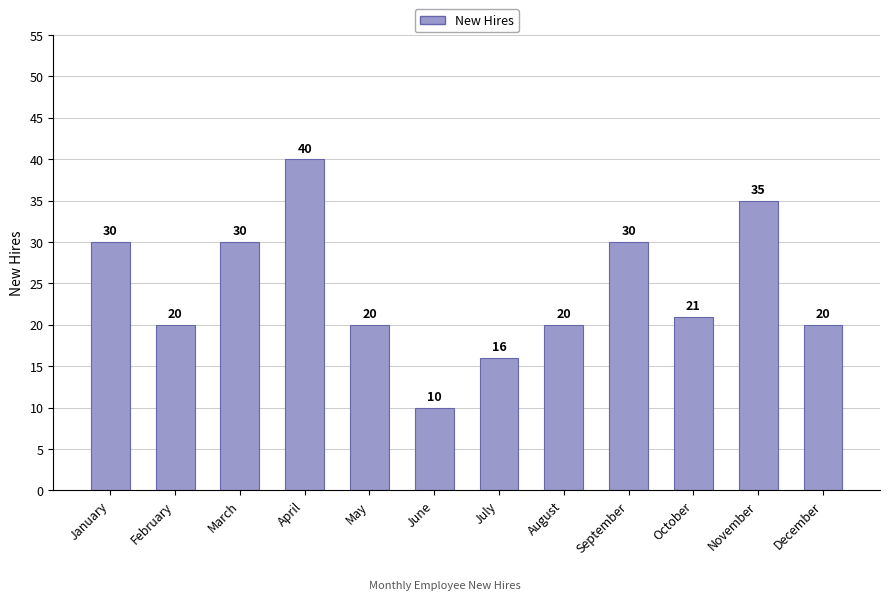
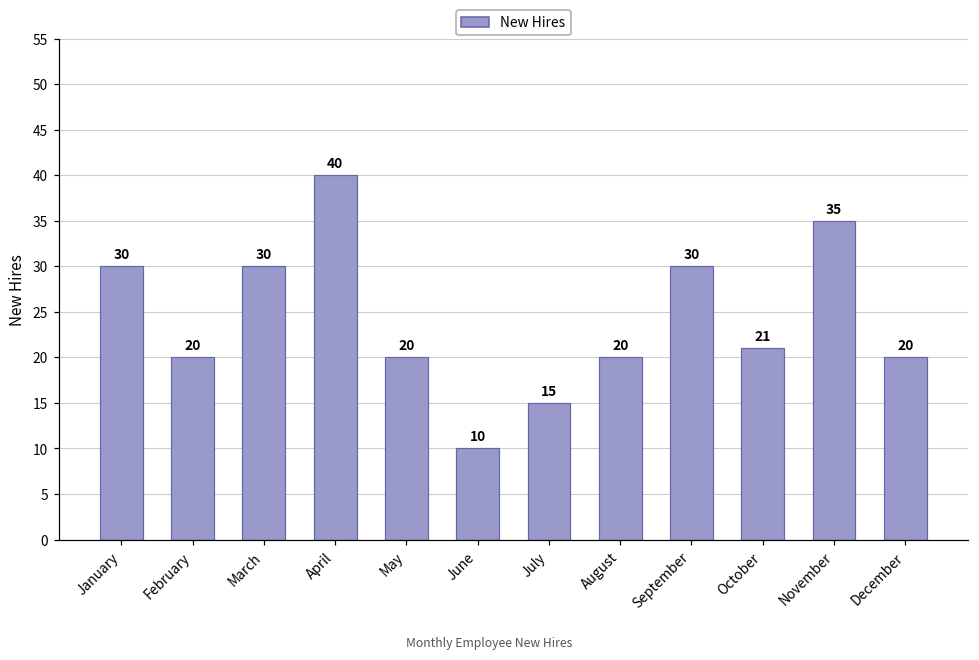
July: 16 -> 15
